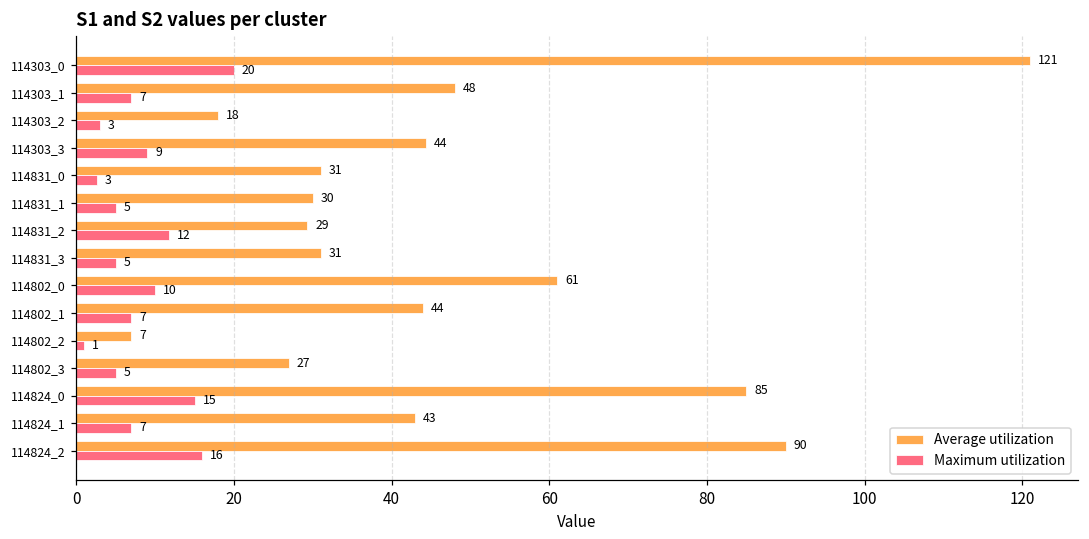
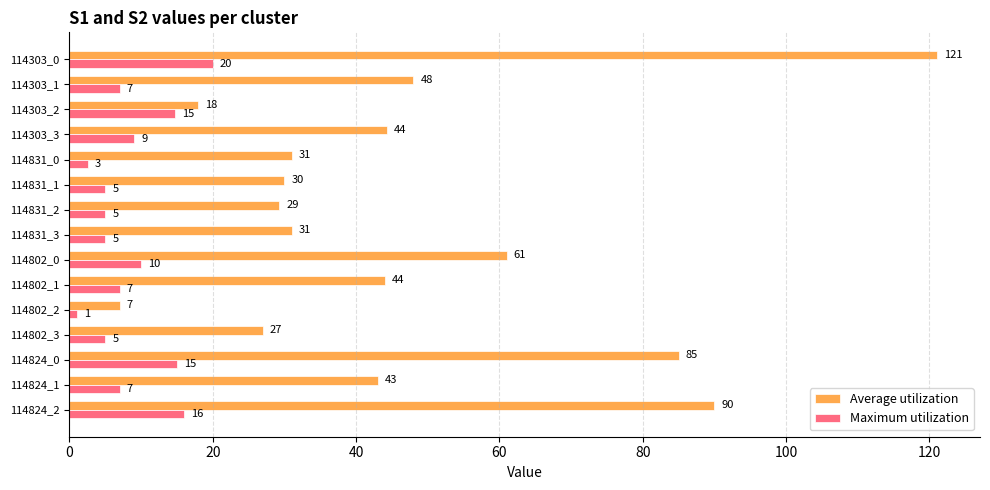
Maximum utilization, 114303_2: 3 -> 15
Maximum utilization, 114831_2: 12 -> 5
